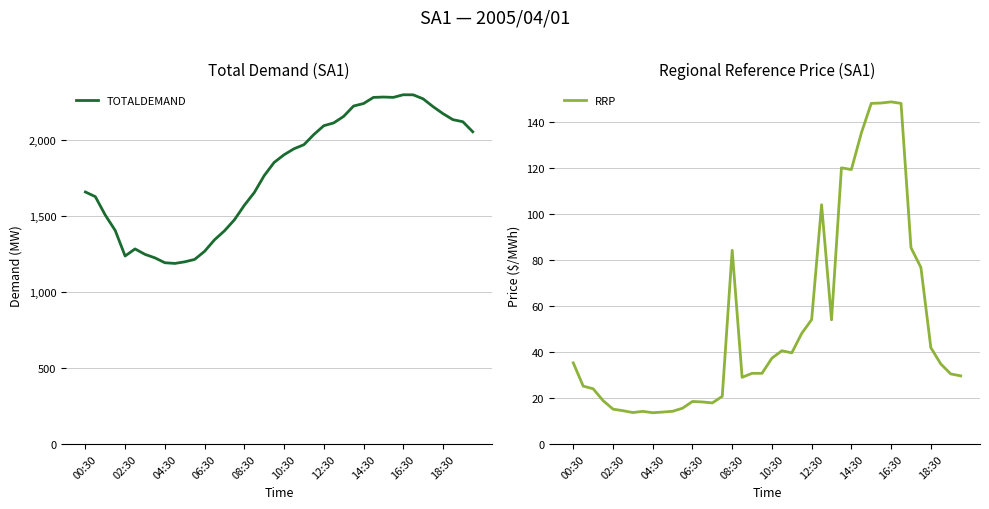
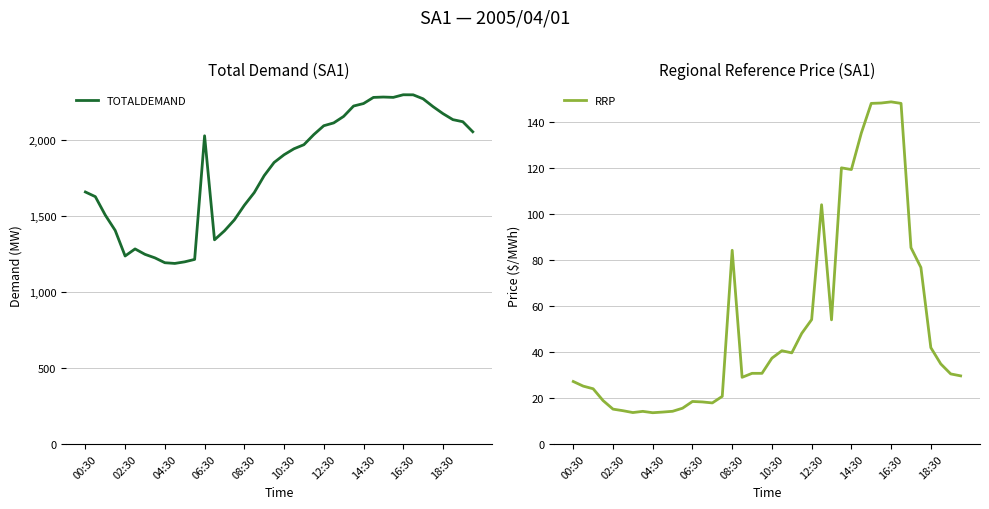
Total Demand (SA1), 06:30: 1,270 -> 2,030
Regional Reference Price (SA1), 00:30: 35 -> 27
